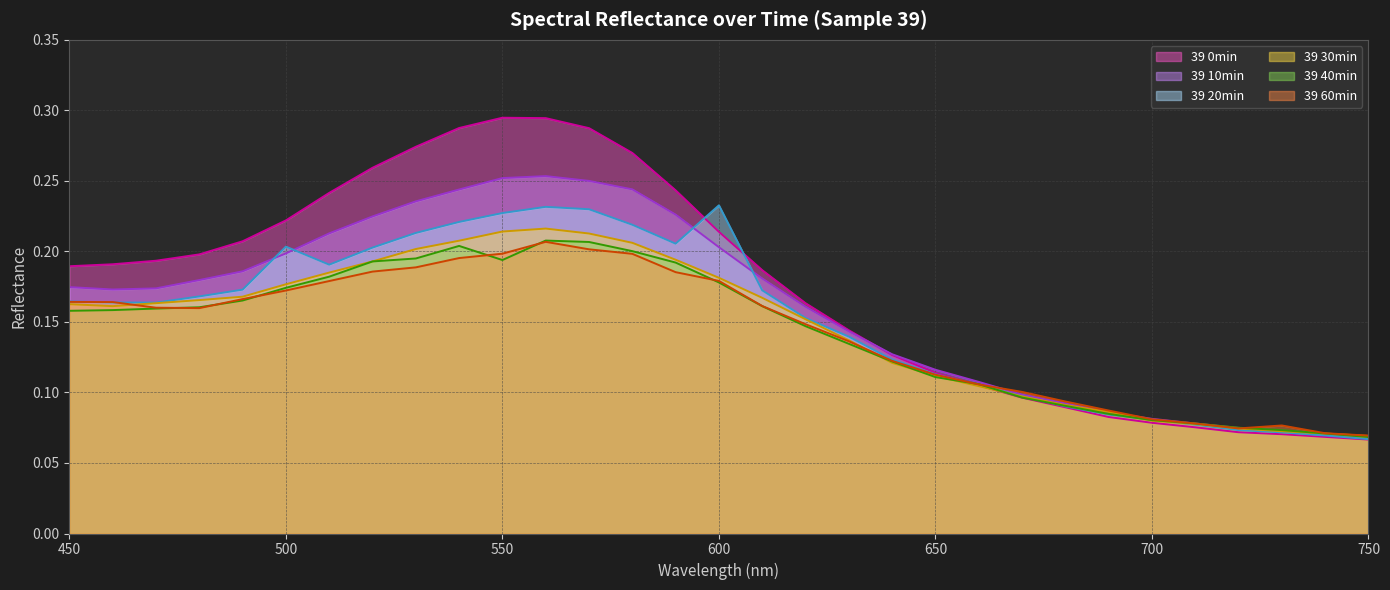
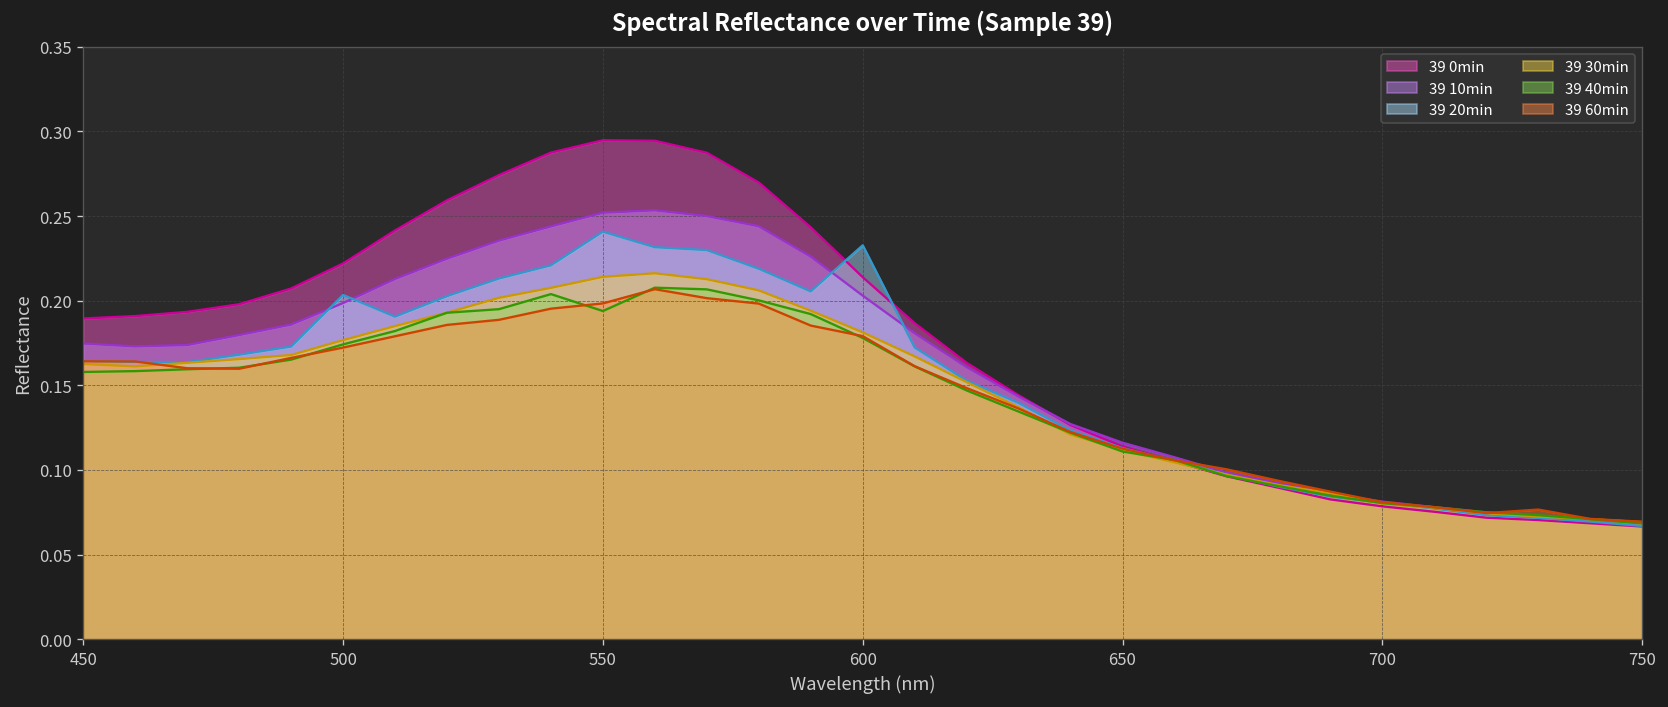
39 20min, 550: 0.227 -> 0.241
